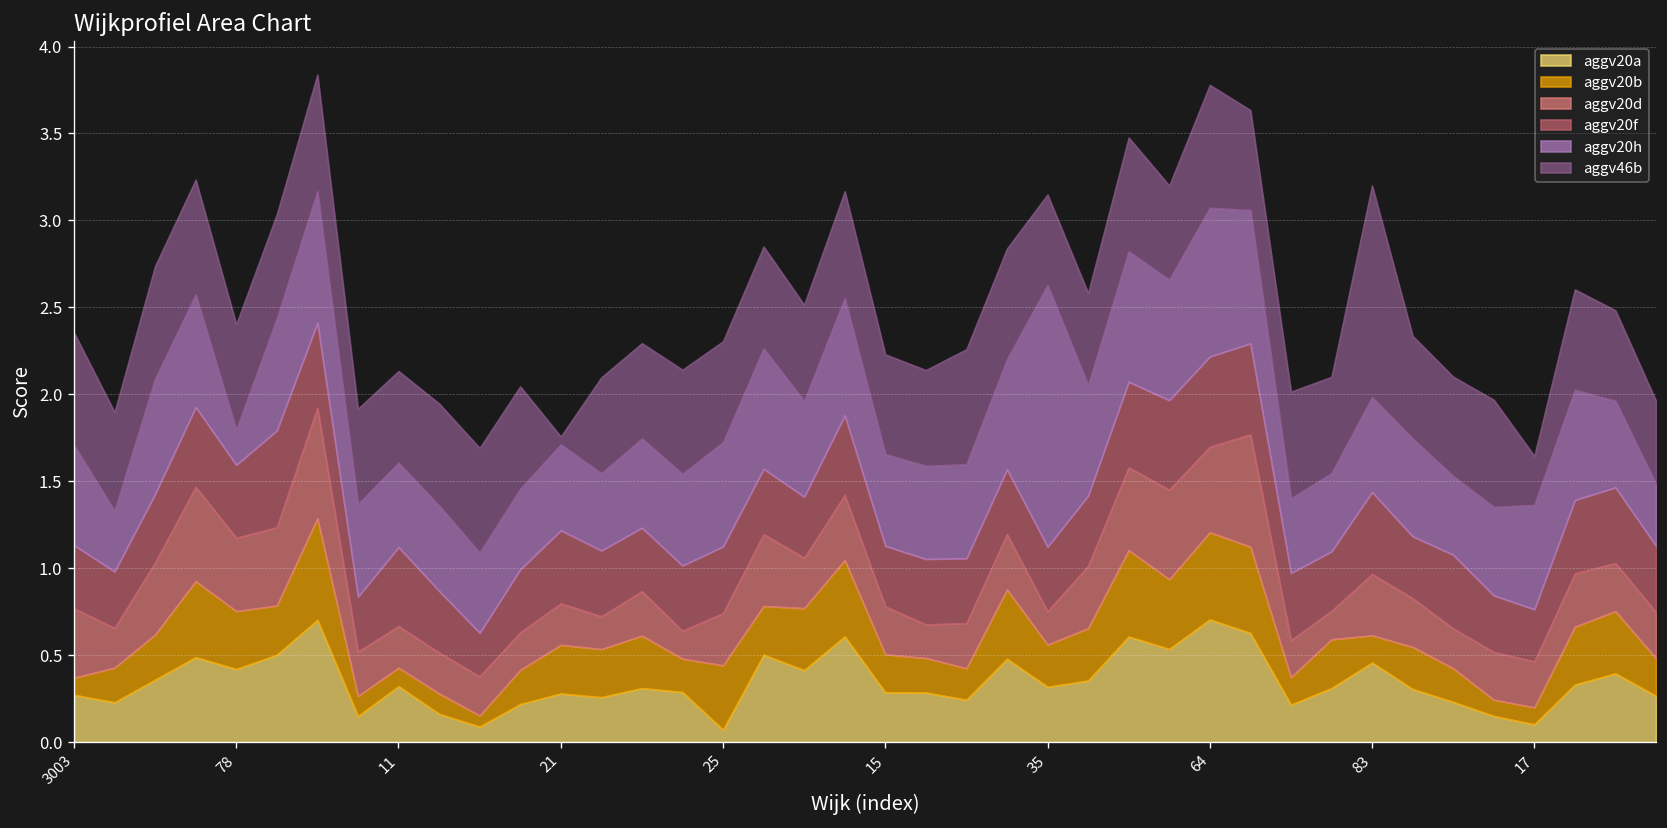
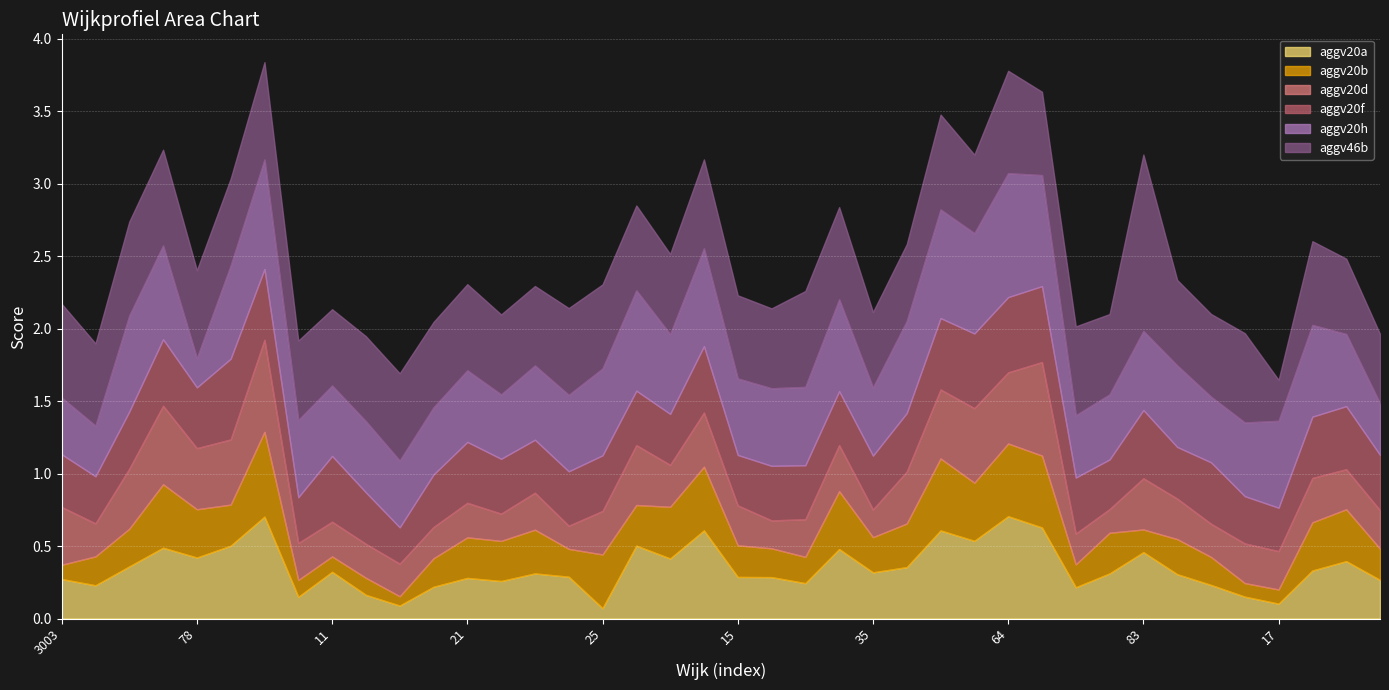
aggv20h, 3003: 0.57 -> 0.39
aggv46b, 21: 0.05 -> 0.59
aggv20h, 35: 1.50 -> 0.47
